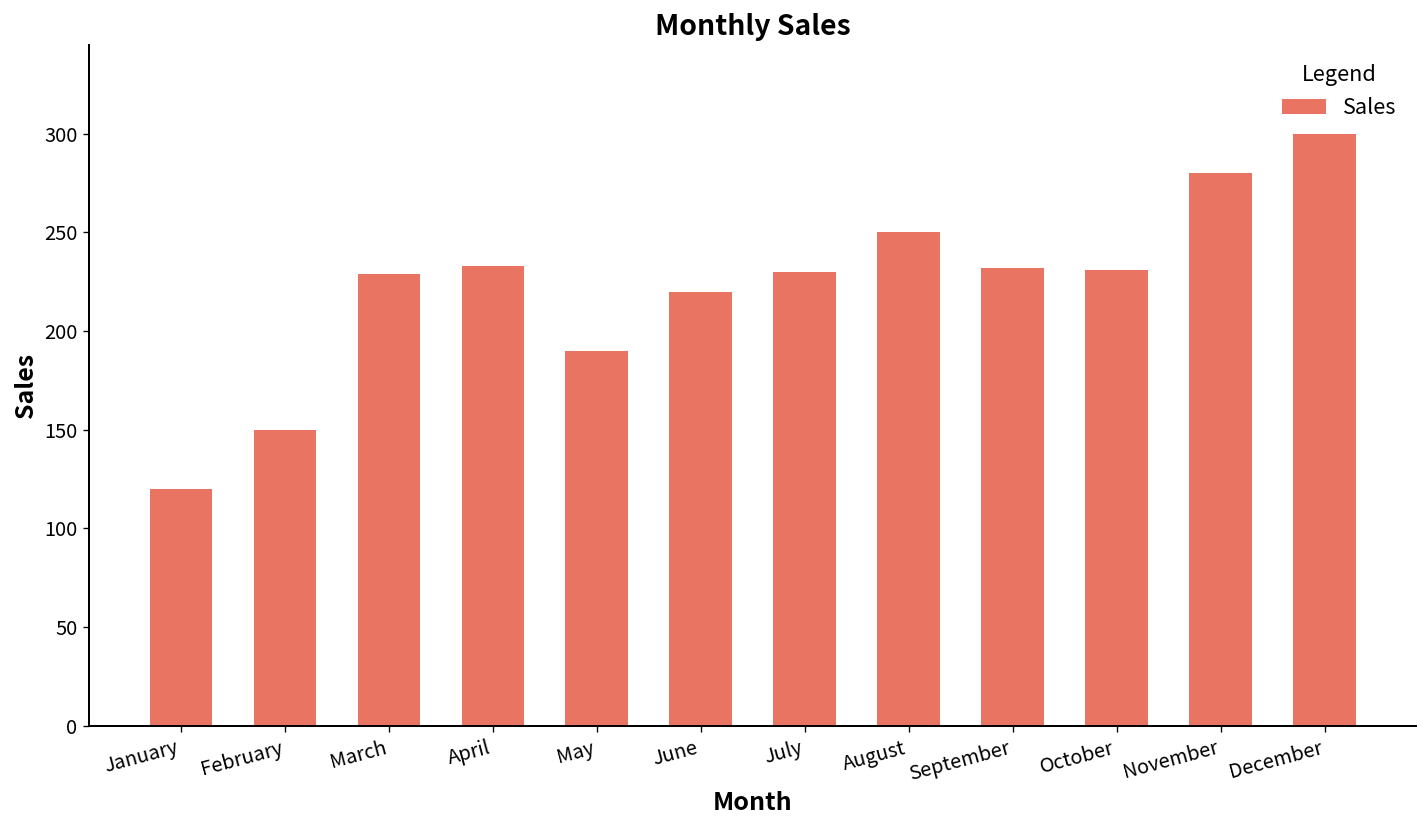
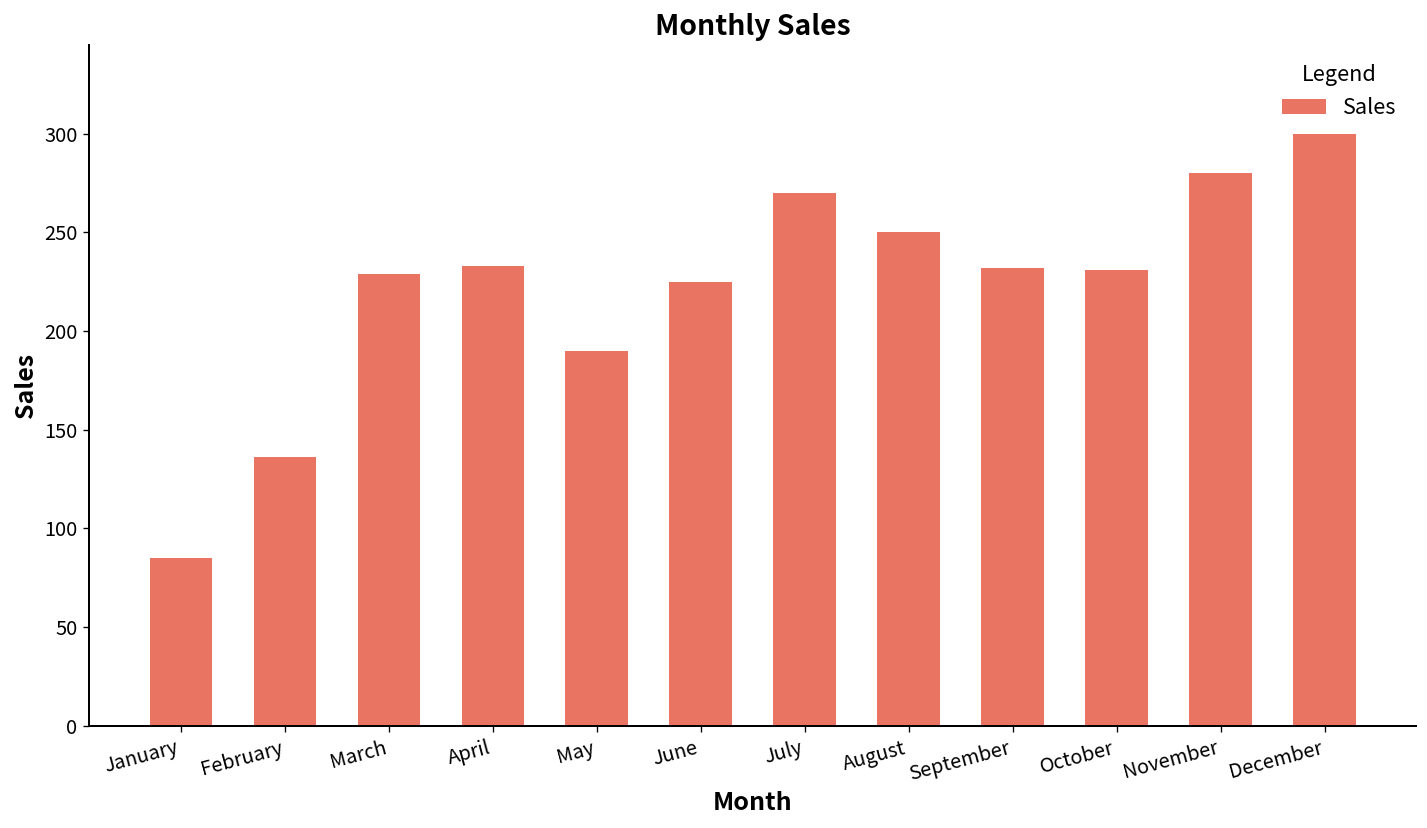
January: 120 -> 85
February: 150 -> 136
June: 220 -> 225
July: 230 -> 270
